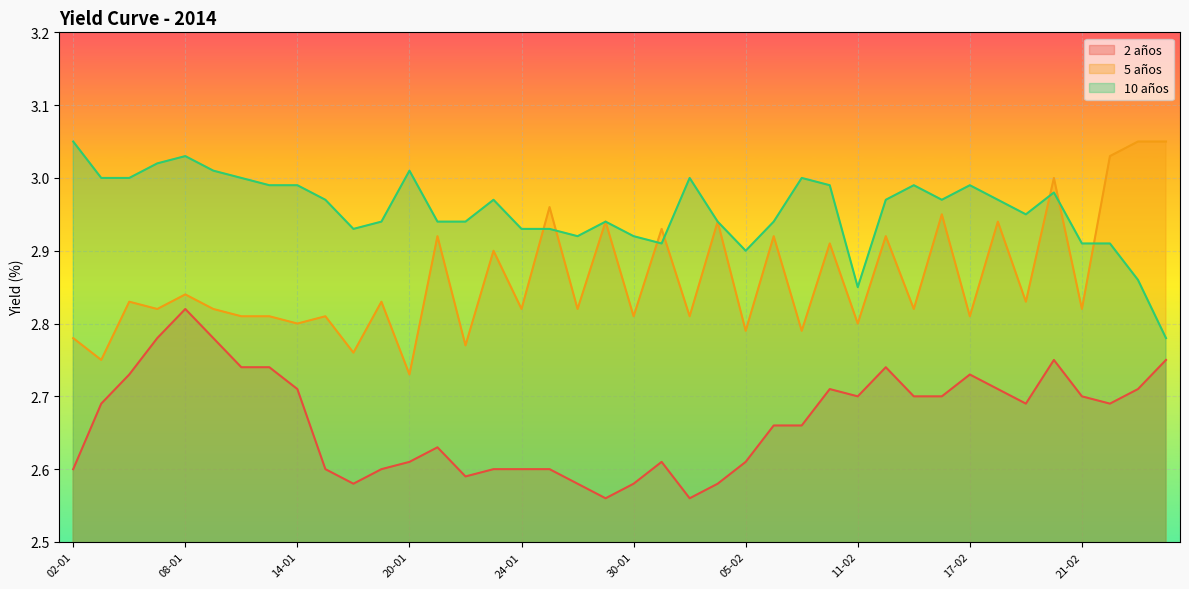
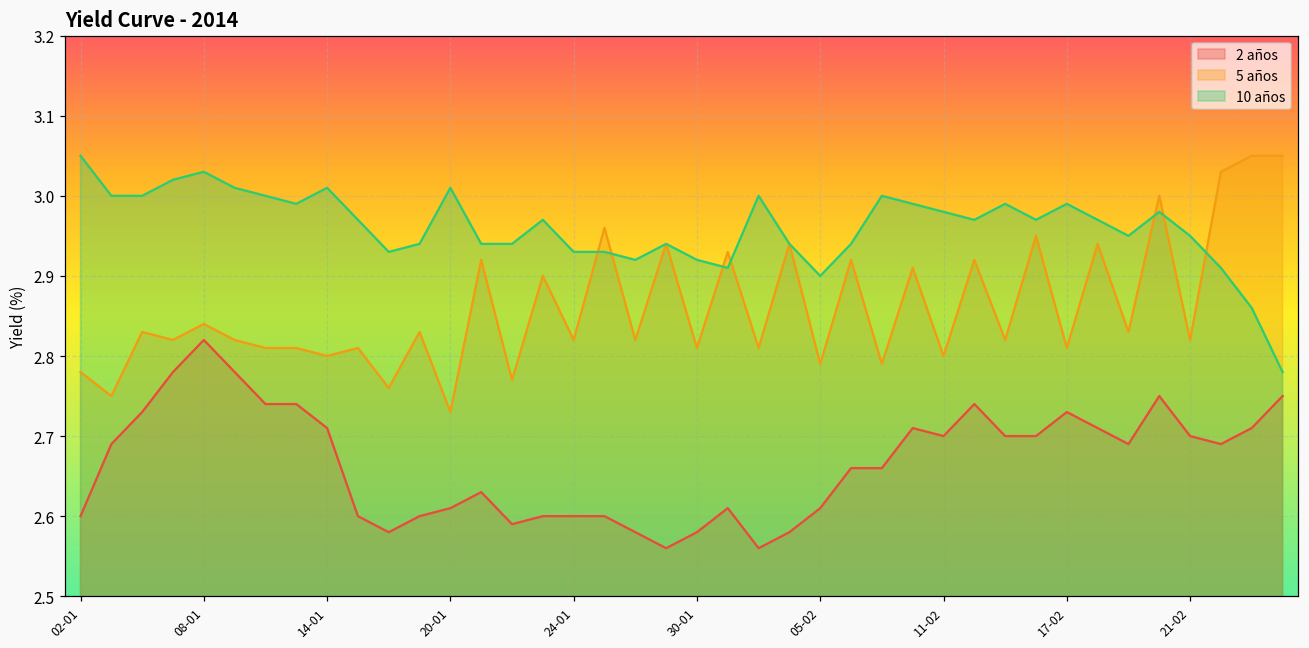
10 años, 14-01: 2.99 -> 3.01
10 años, 11-02: 2.85 -> 2.98
10 años, 21-02: 2.91 -> 2.95
